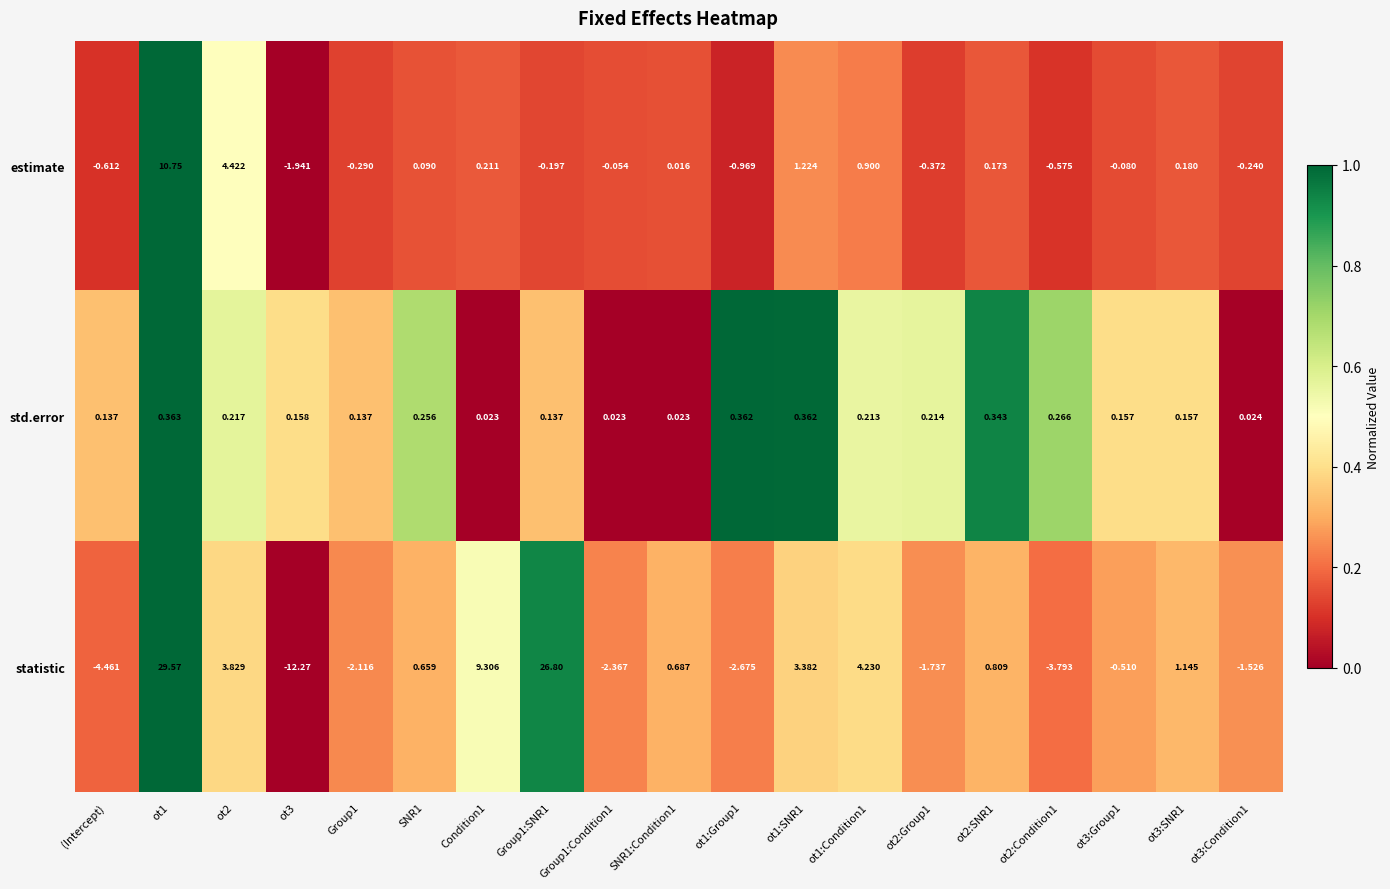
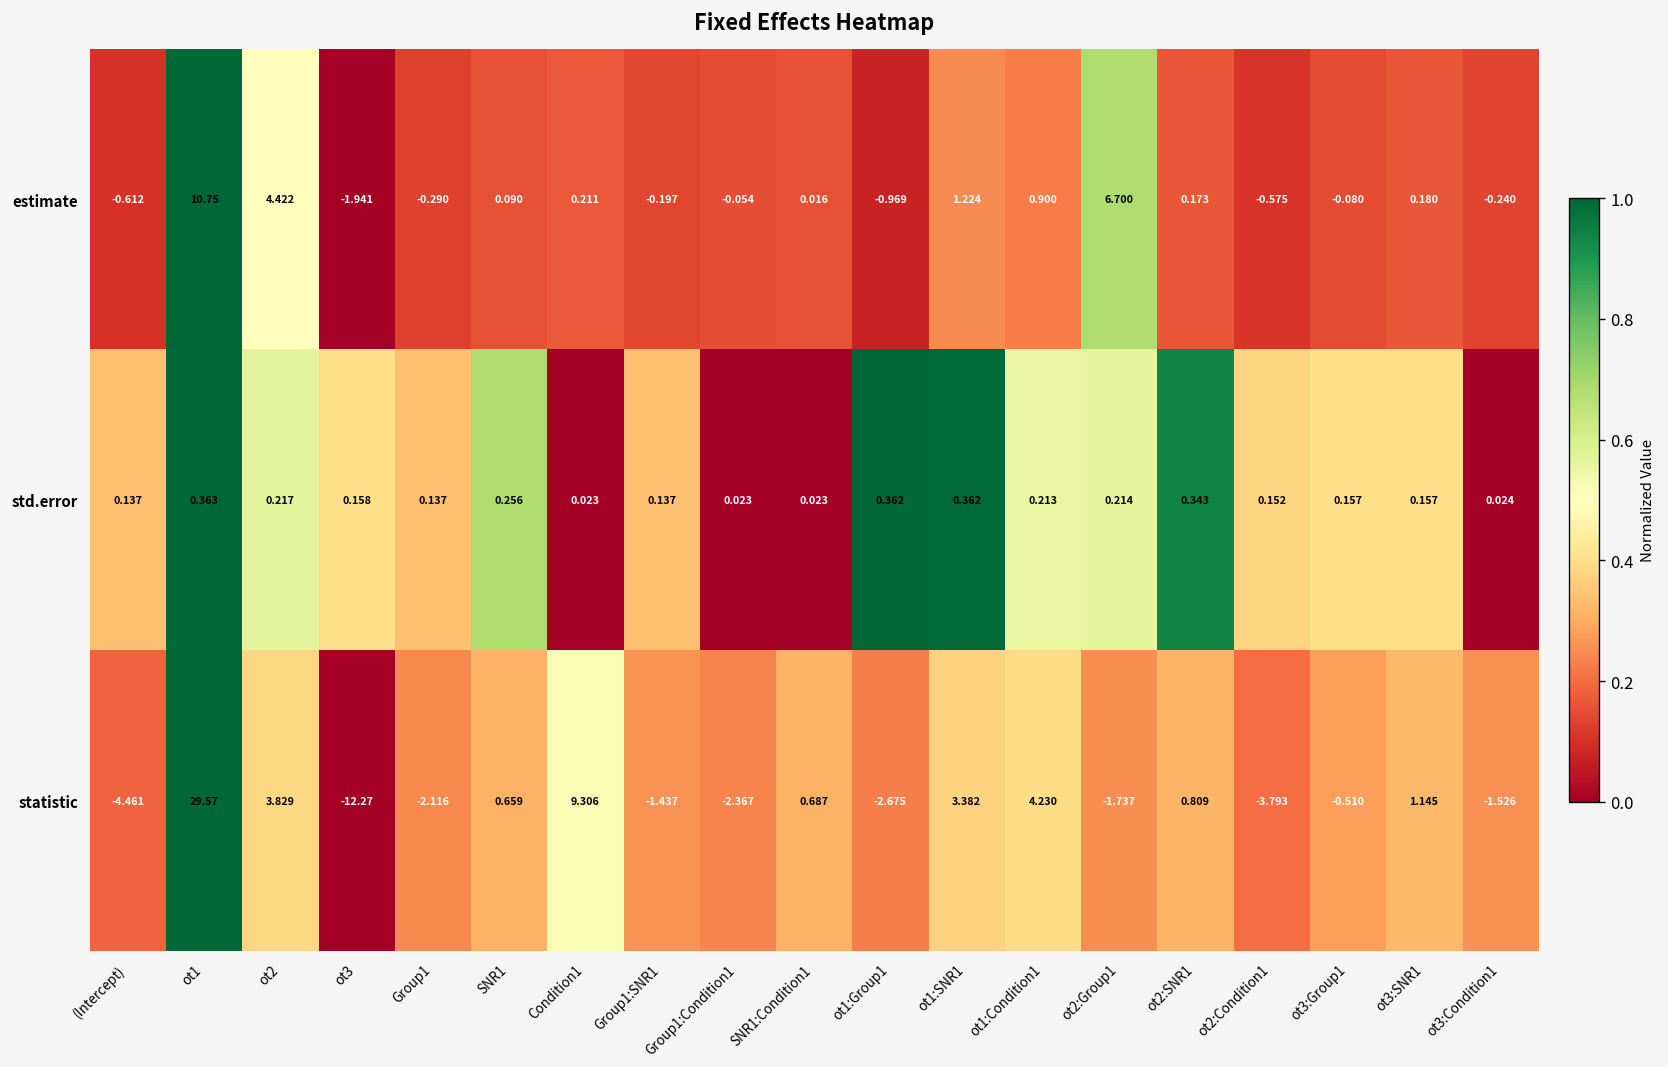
estimate, ot2:Group1: -0.372 -> 6.700
std.error, ot2:Condition1: 0.266 -> 0.152
statistic, Group1:SNR1: 26.80 -> -1.437
